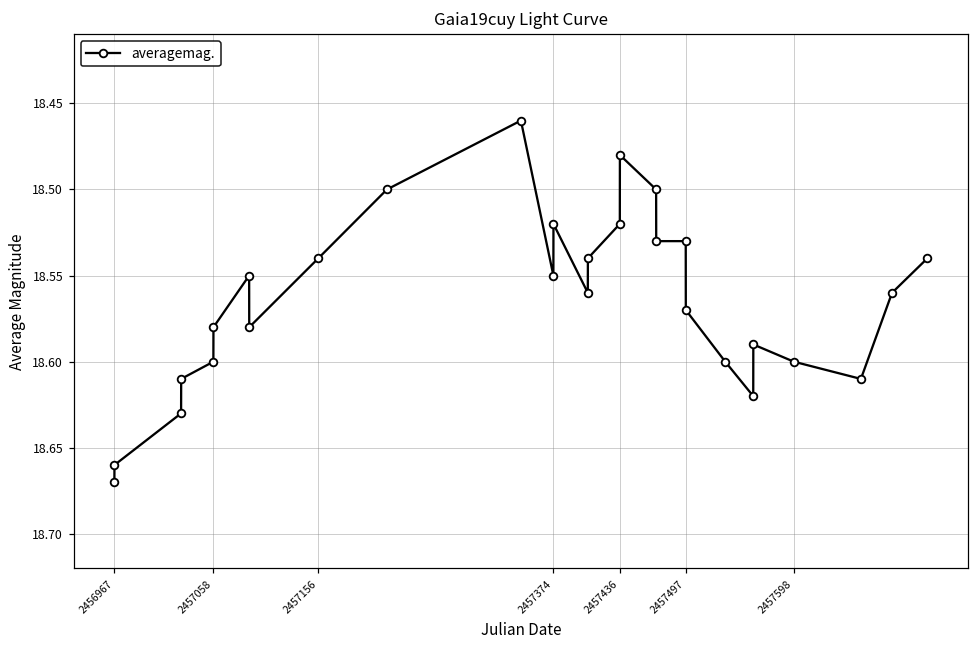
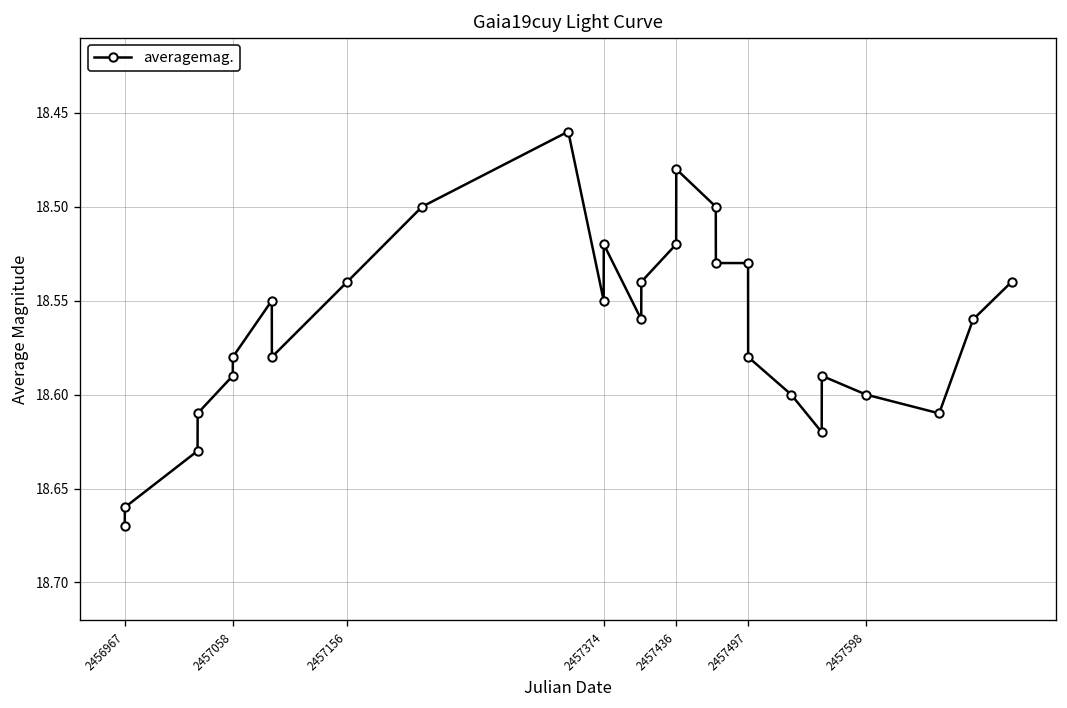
2457058: 18.60 -> 18.59
2457497: 18.57 -> 18.58
